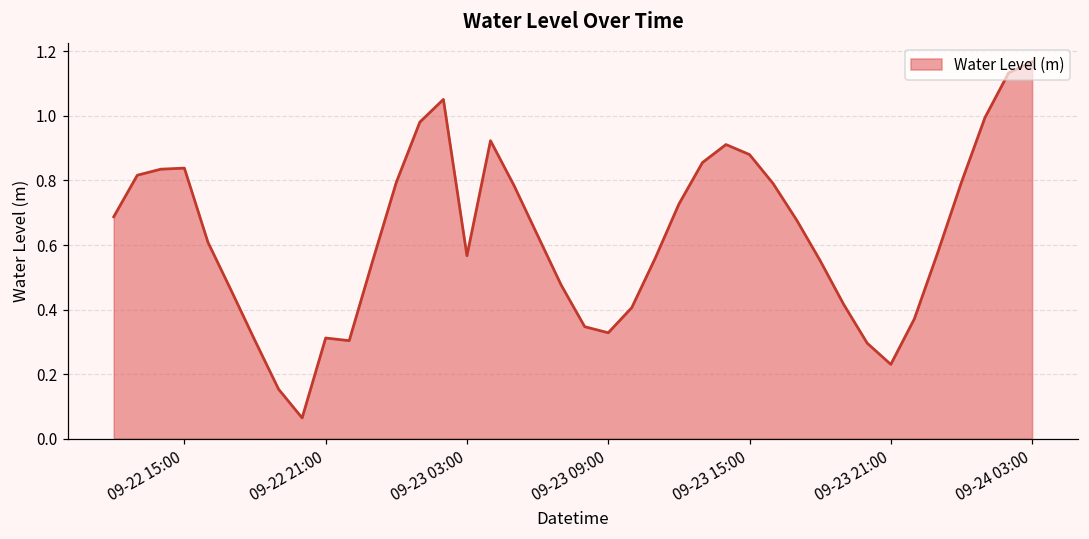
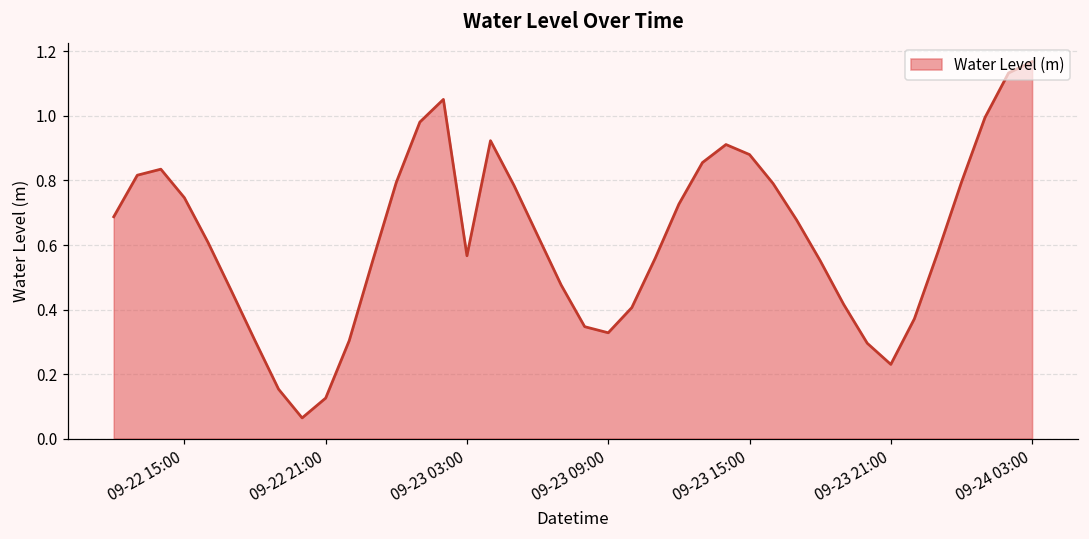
09-22 15:00: 0.84 -> 0.75
09-22 21:00: 0.31 -> 0.13
